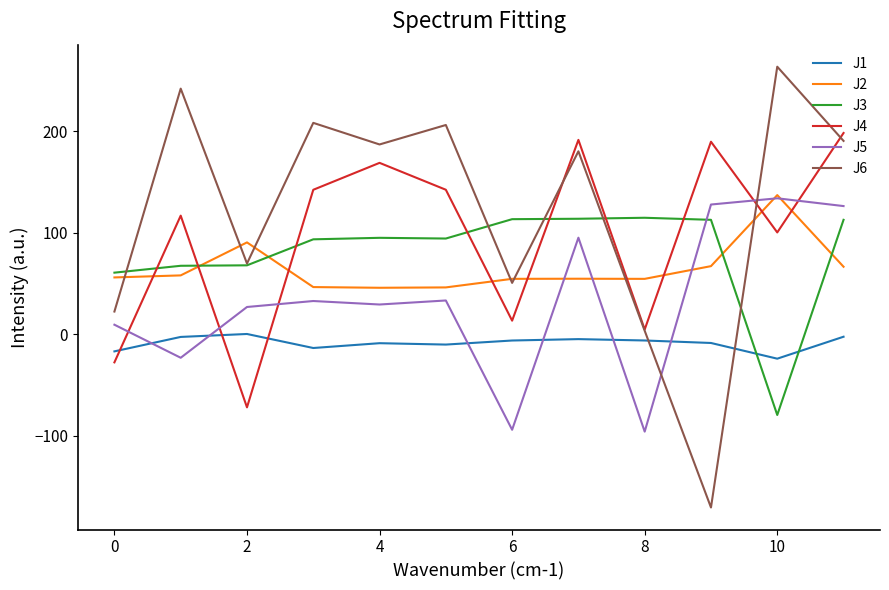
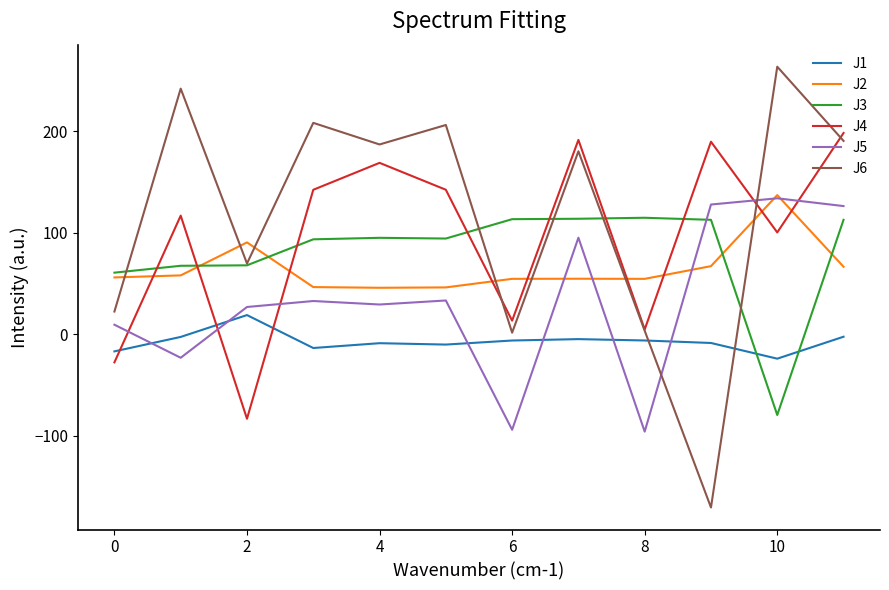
J1, 2: 0 -> 19
J4, 2: -72 -> -83
J6, 6: 51 -> 2
